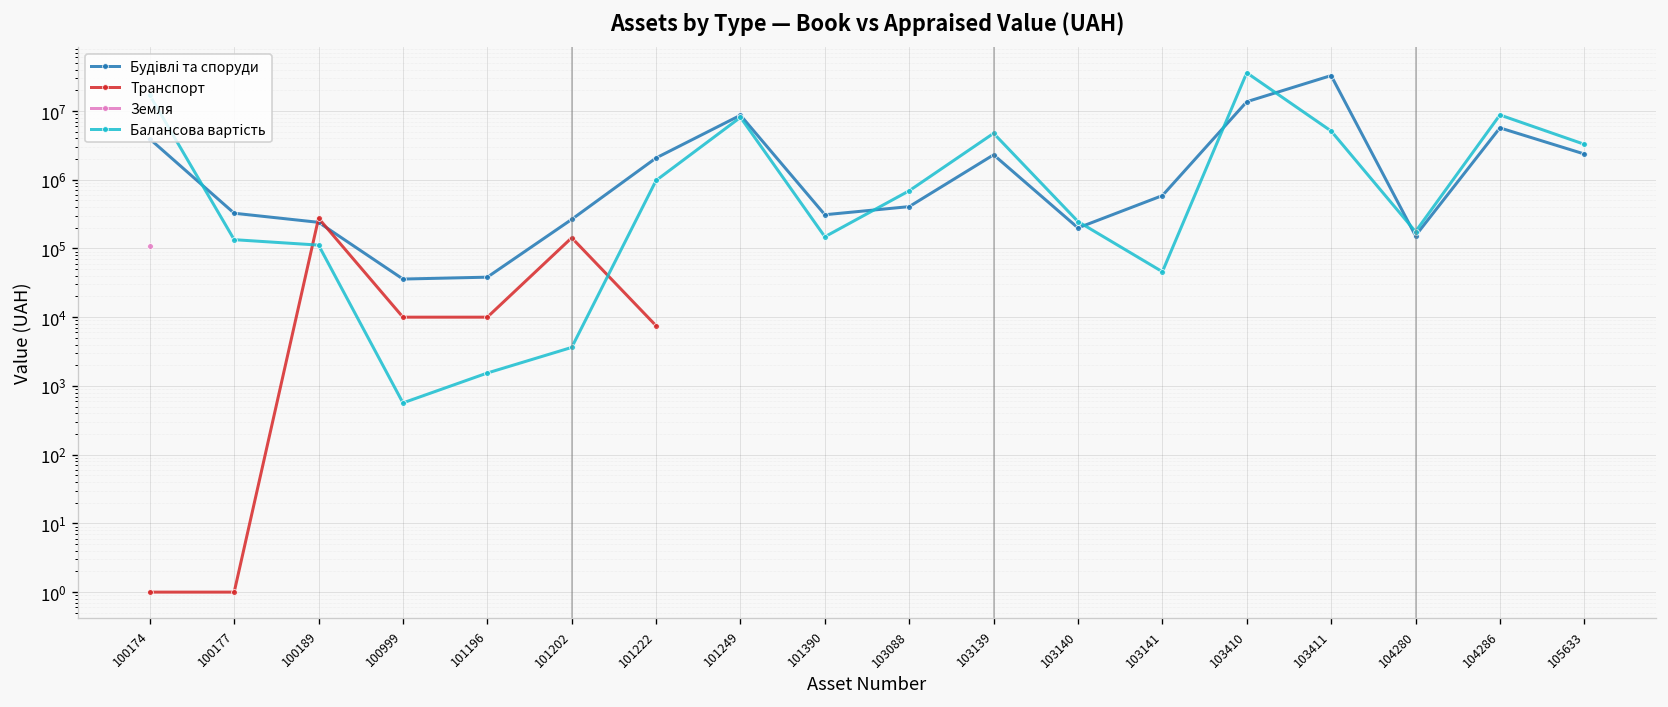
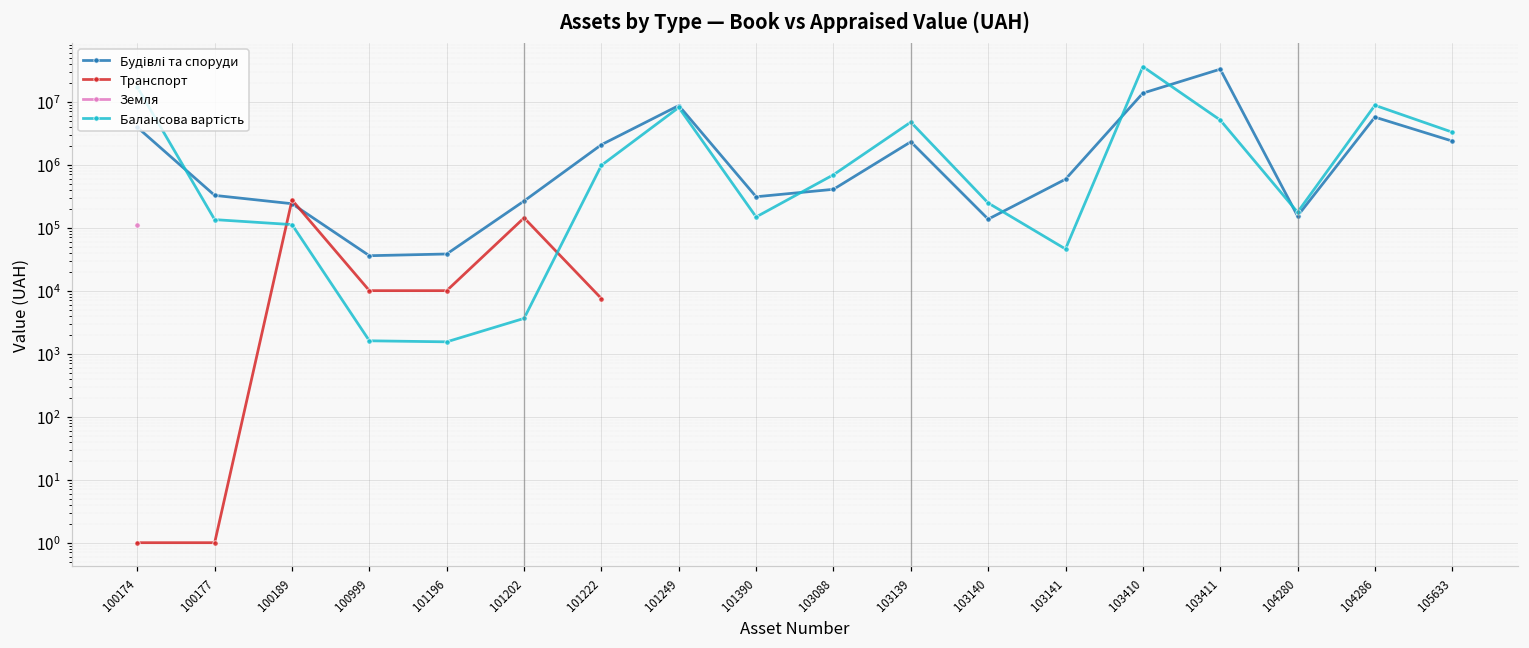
Балансова вартість, 100999: 600 -> 1600
Будівлі та споруди, 103140: 200000 -> 140000
